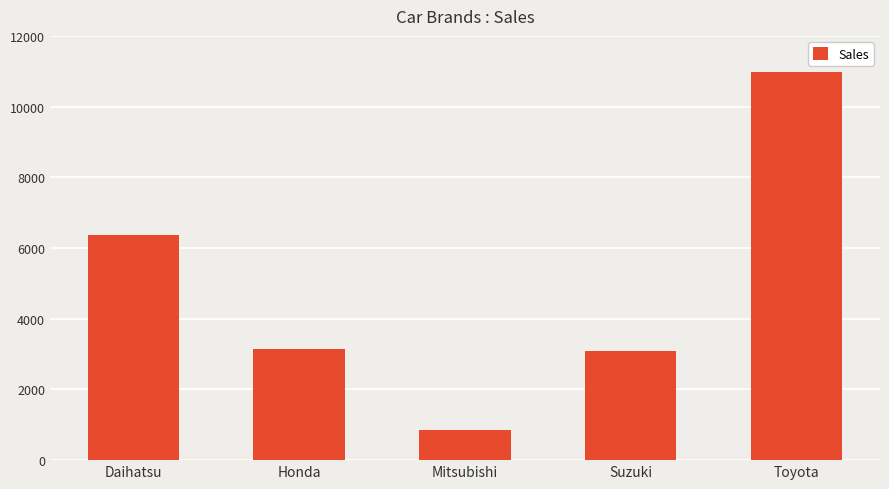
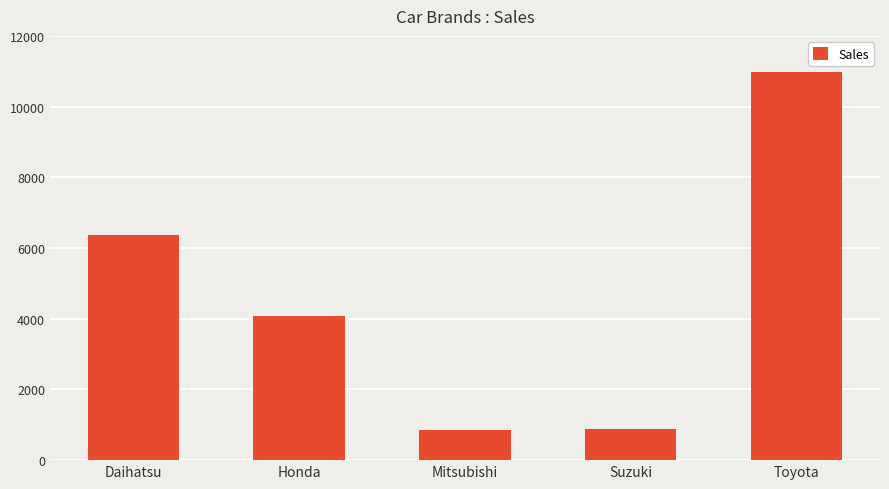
Honda: 3100 -> 4100
Suzuki: 3100 -> 900
